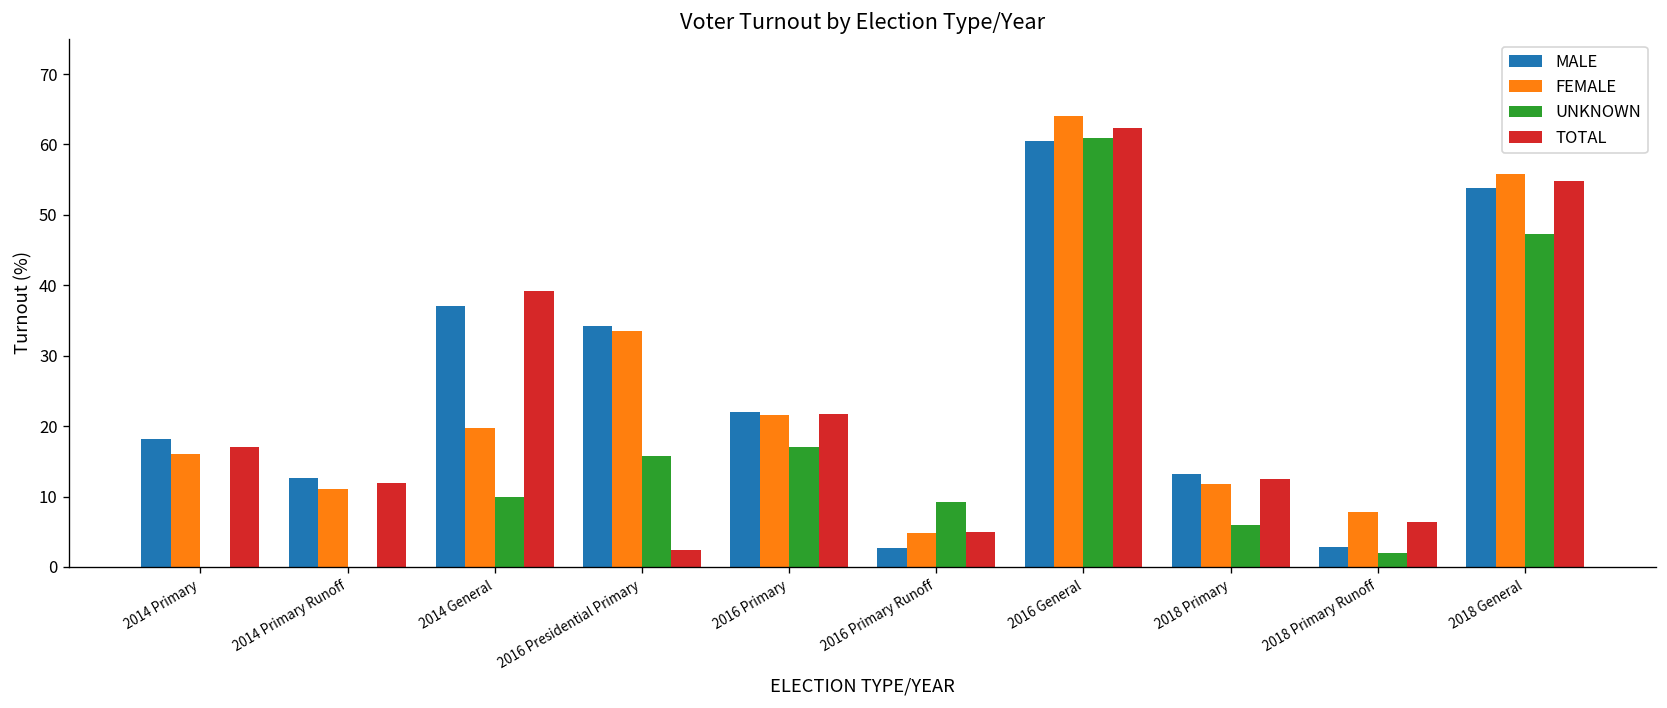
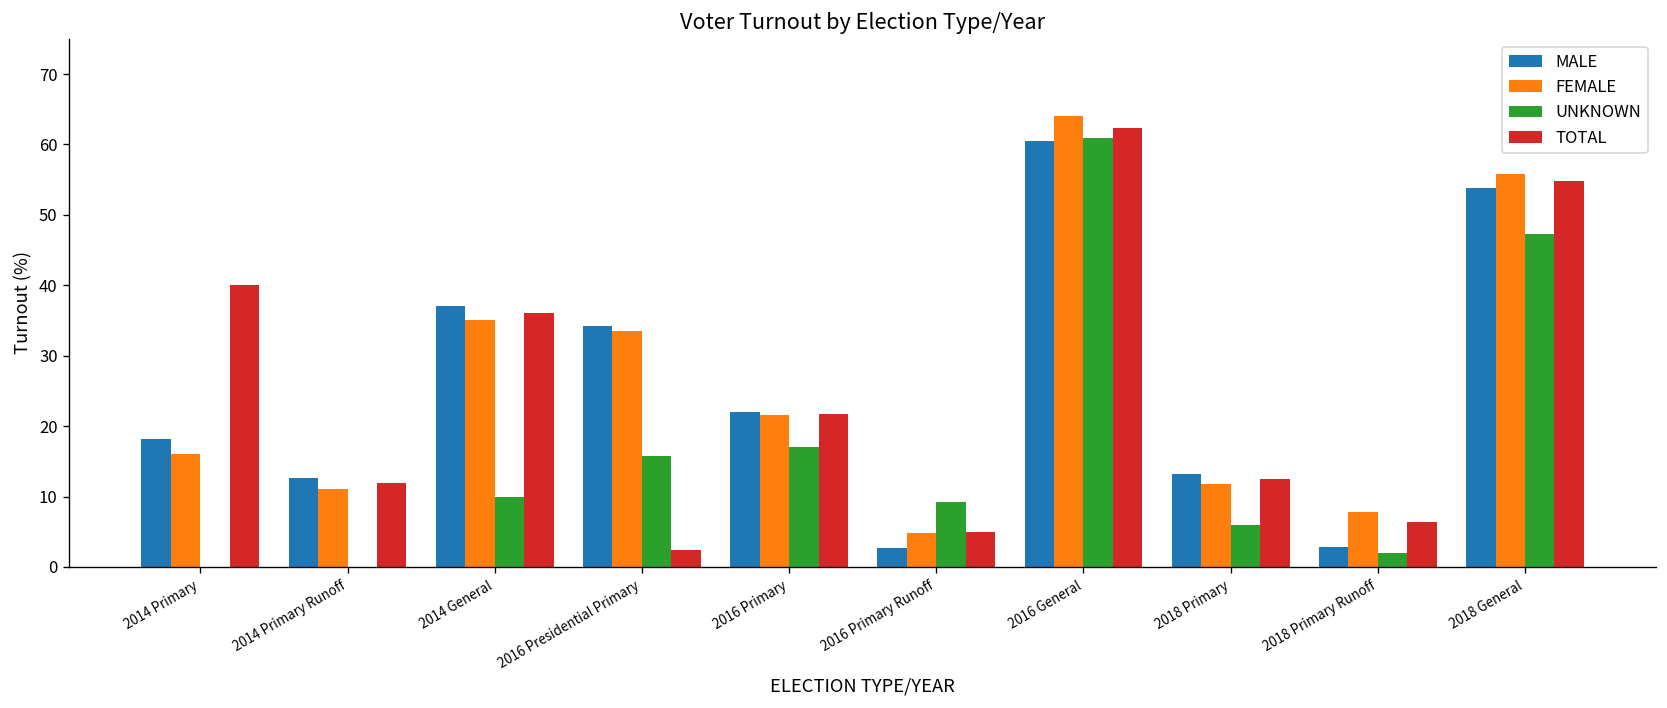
TOTAL, 2014 Primary: 17 -> 40
FEMALE, 2014 General: 20 -> 35
TOTAL, 2014 General: 39 -> 36
